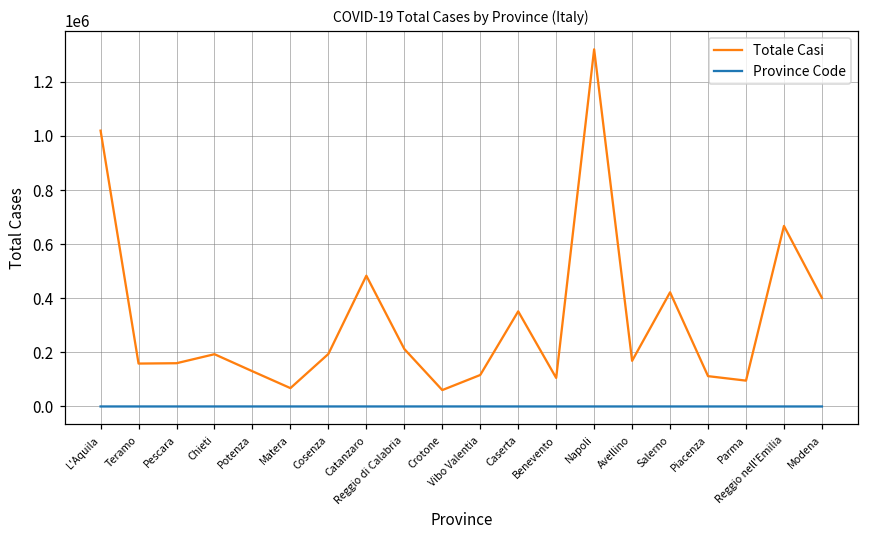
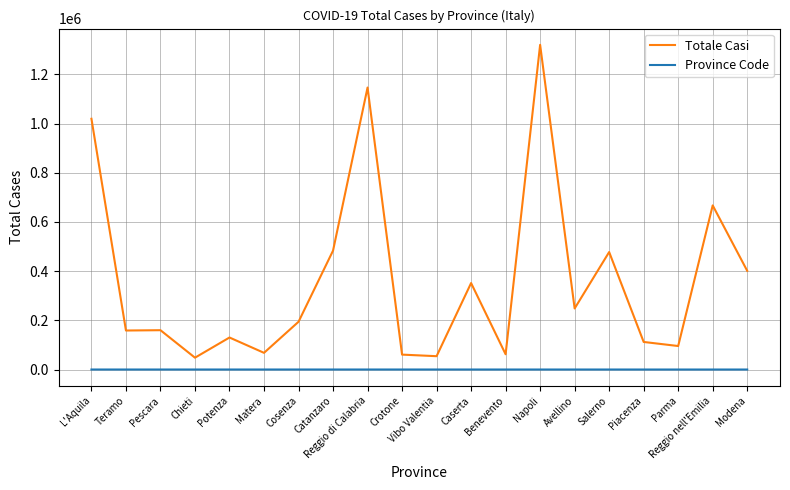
Totale Casi, Chieti: 190000 -> 50000
Totale Casi, Reggio di Calabria: 210000 -> 1150000
Totale Casi, Vibo Valentia: 120000 -> 50000
Totale Casi, Benevento: 110000 -> 60000
Totale Casi, Avellino: 170000 -> 250000
Totale Casi, Salerno: 420000 -> 480000
